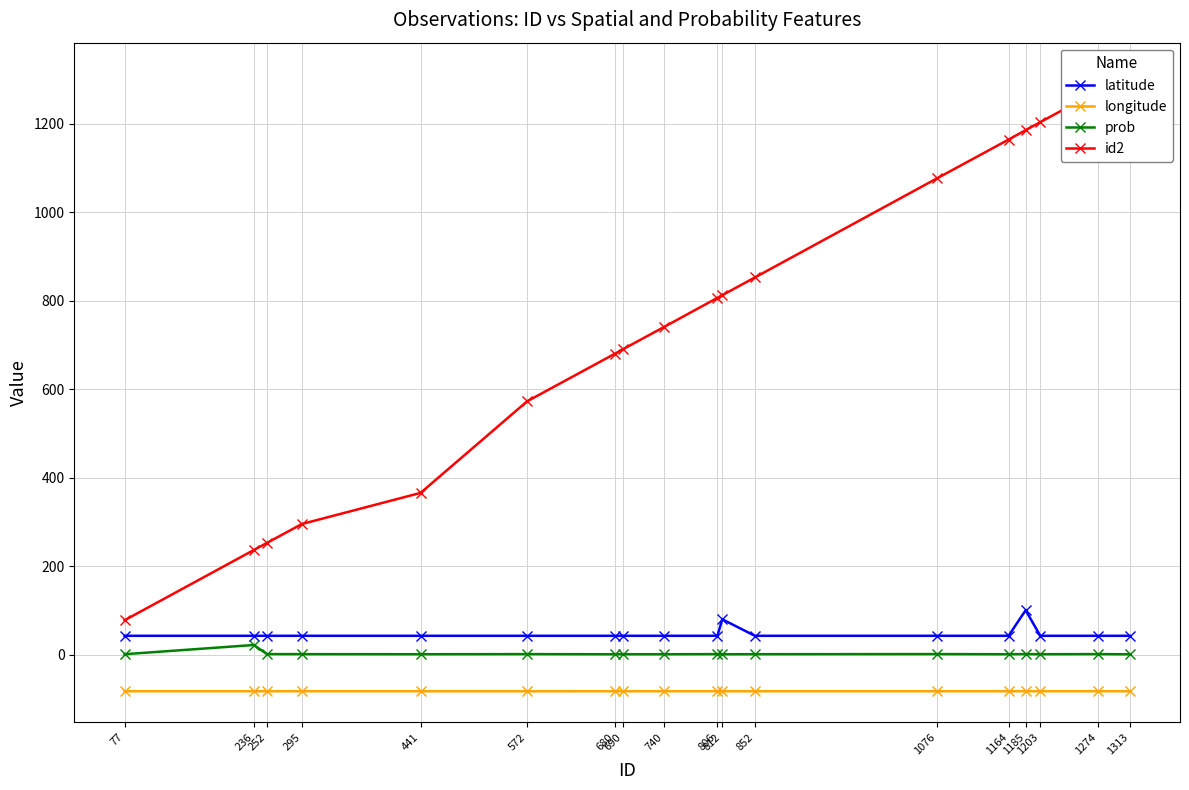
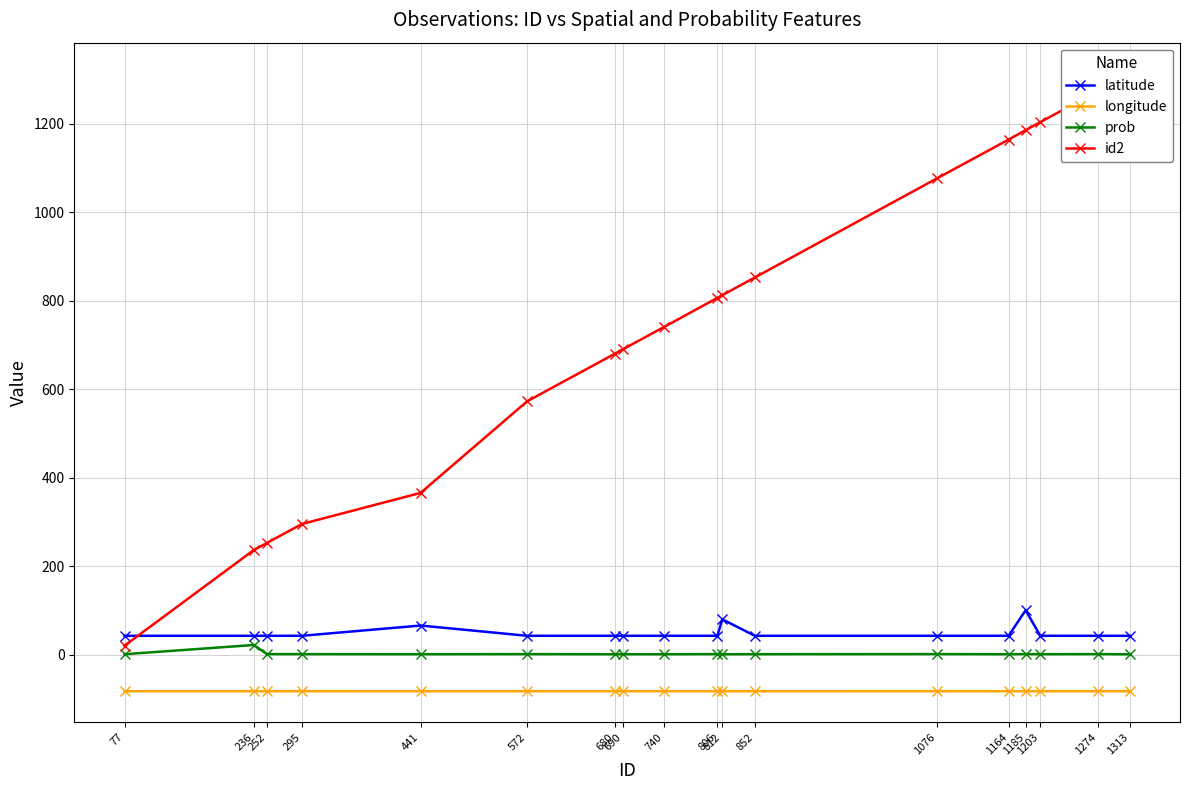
id2, 77: 80 -> 20
latitude, 441: 40 -> 70
